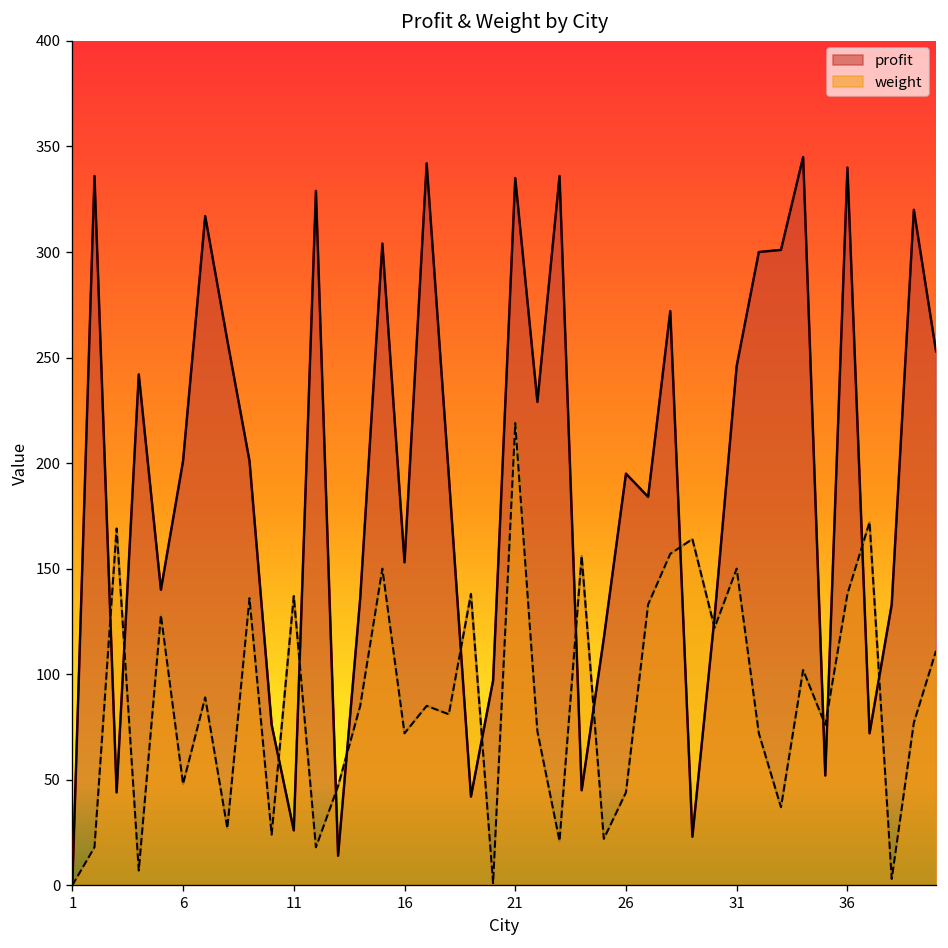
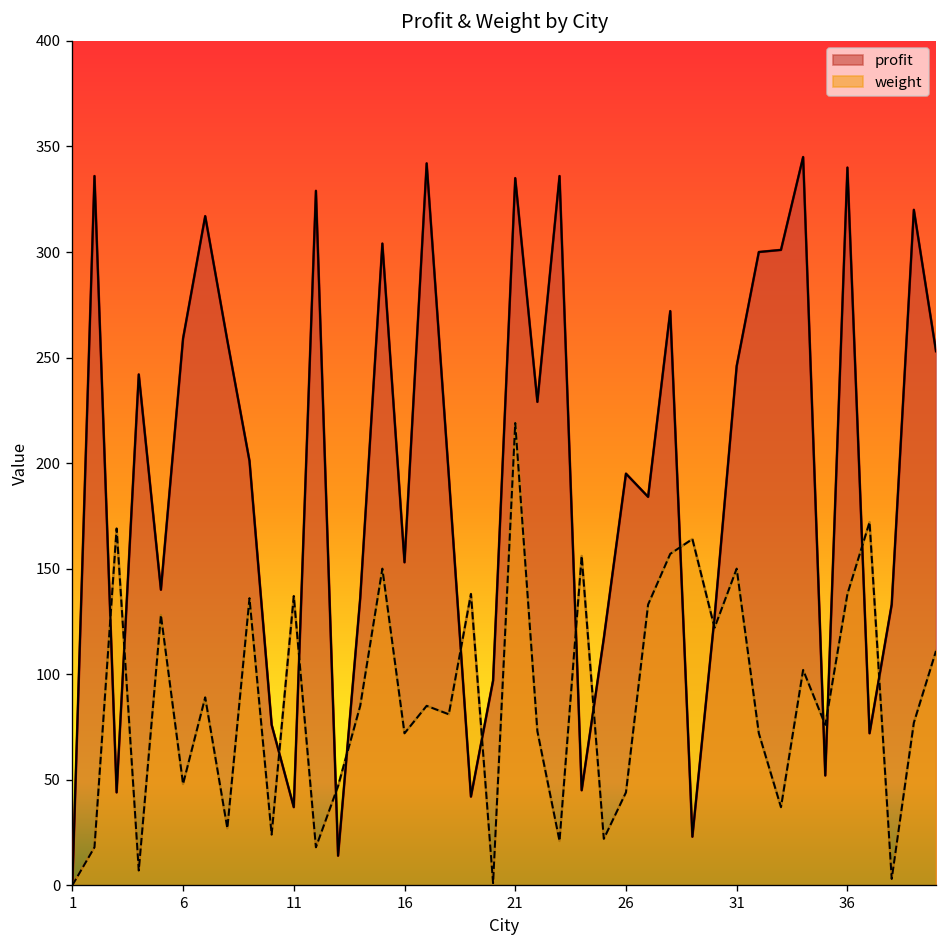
profit, 6: 201 -> 259
profit, 11: 26 -> 37
